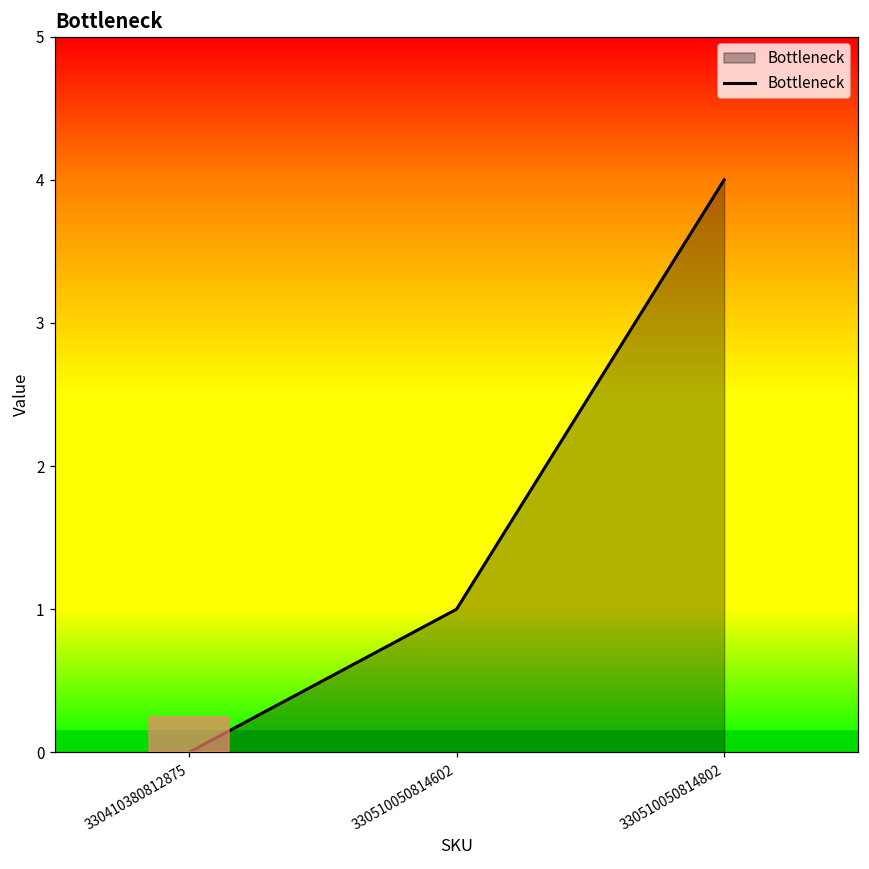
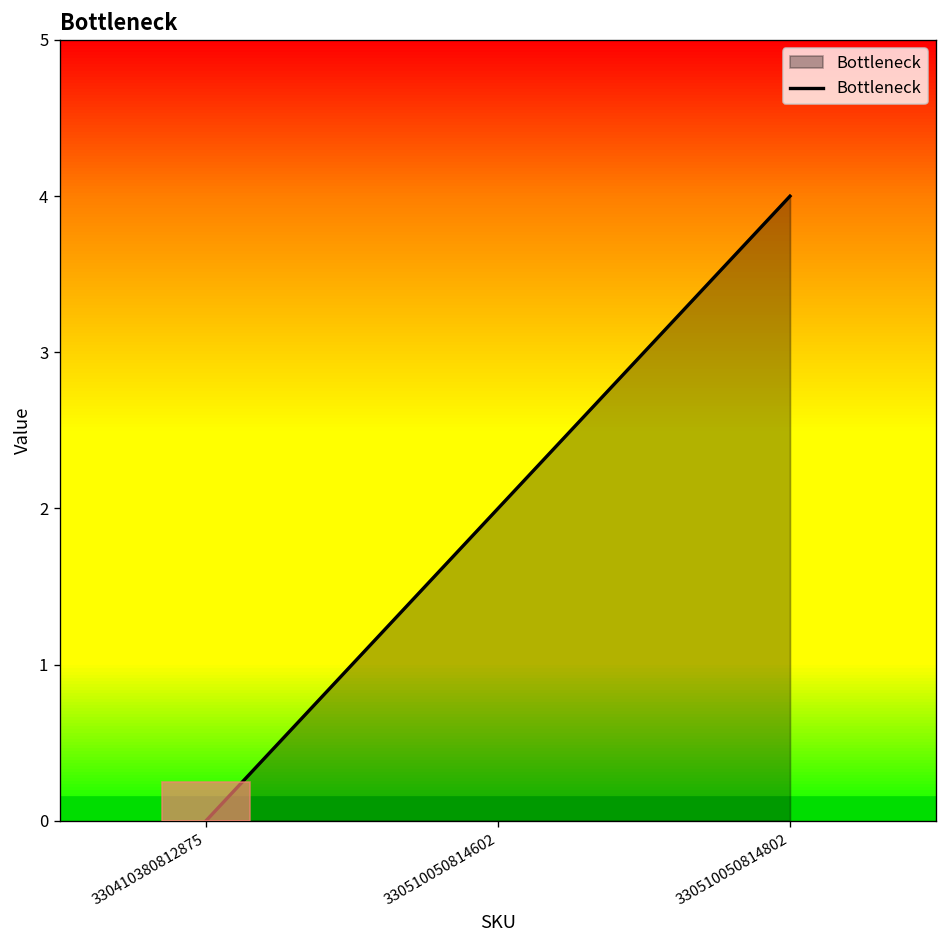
Bottleneck, 330510050814602: 1 -> 2
